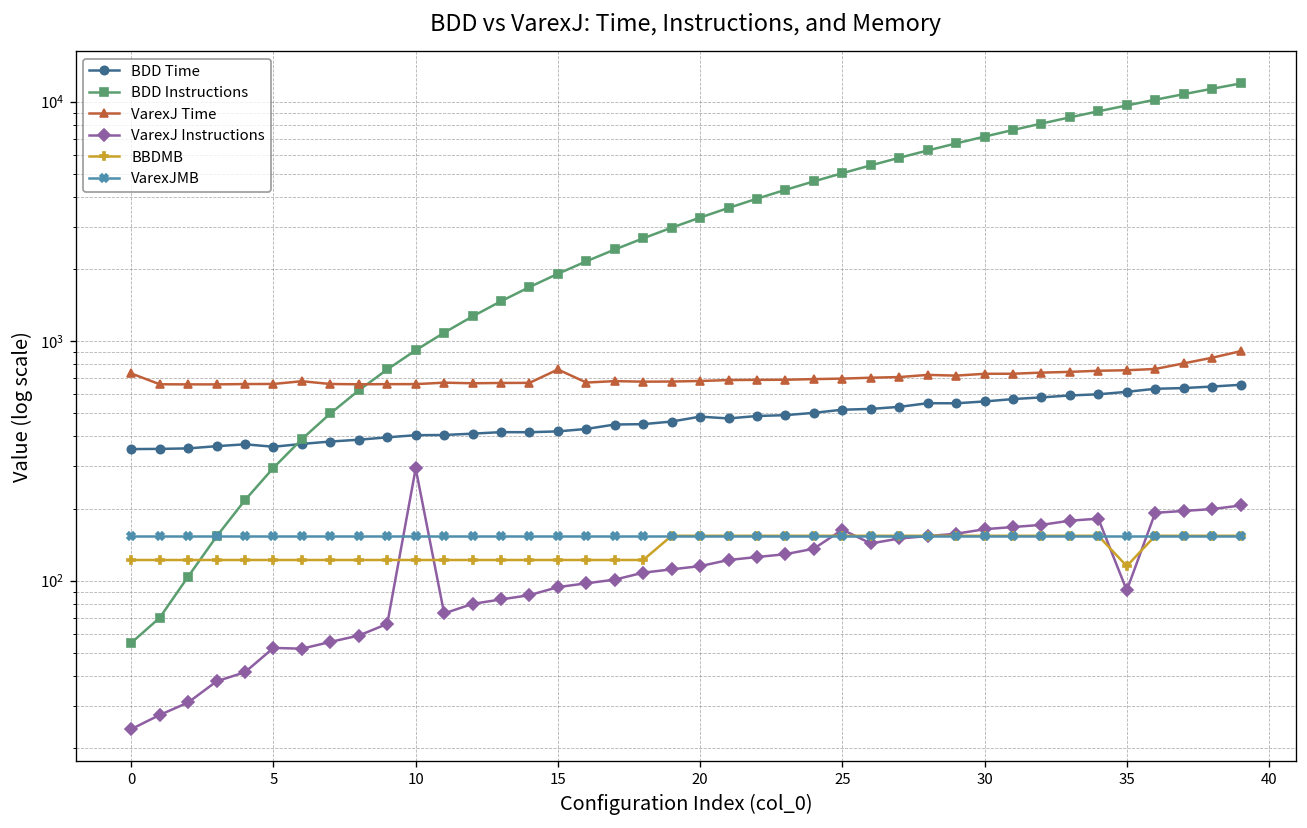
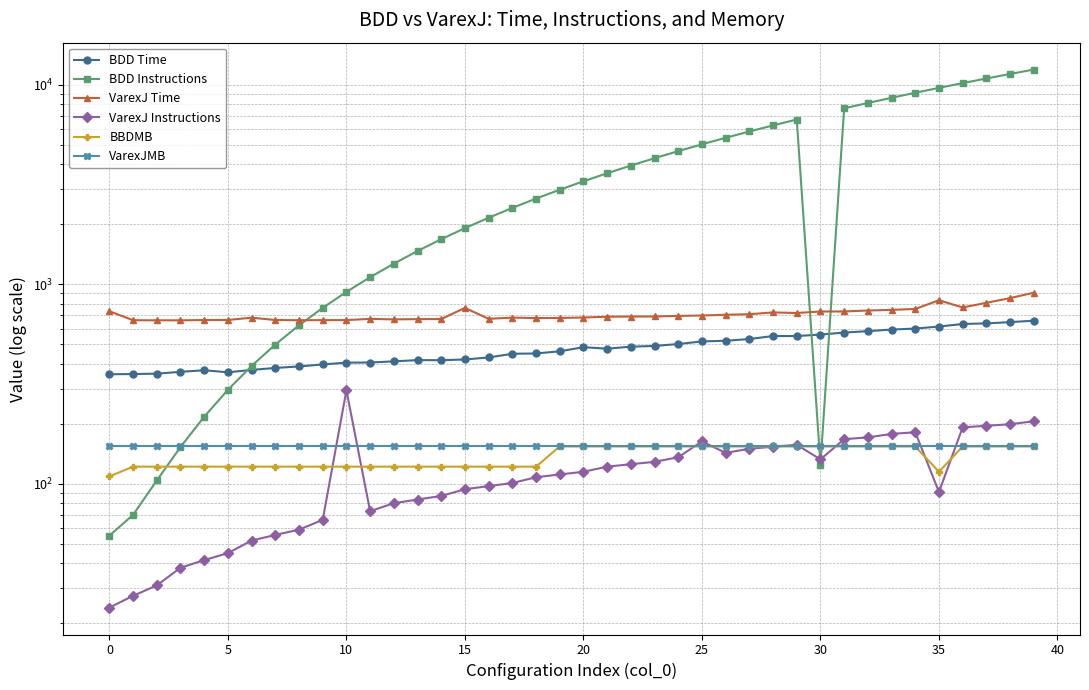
BBDMB, 0: 120 -> 110
VarexJ Instructions, 5: 52 -> 45
BDD Instructions, 30: 7100 -> 130
VarexJ Instructions, 30: 160 -> 130
VarexJ Time, 35: 760 -> 830
